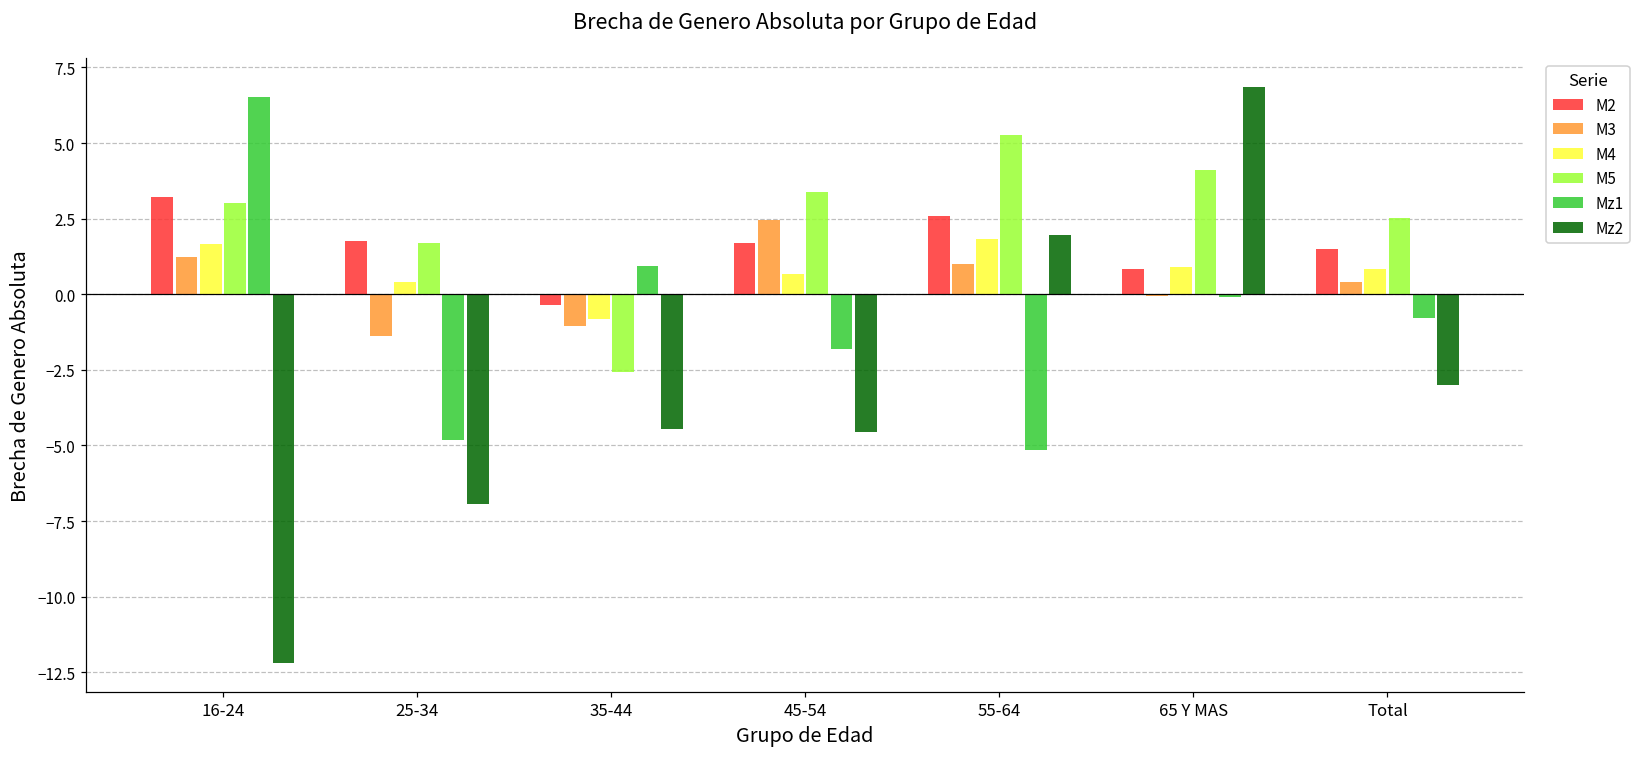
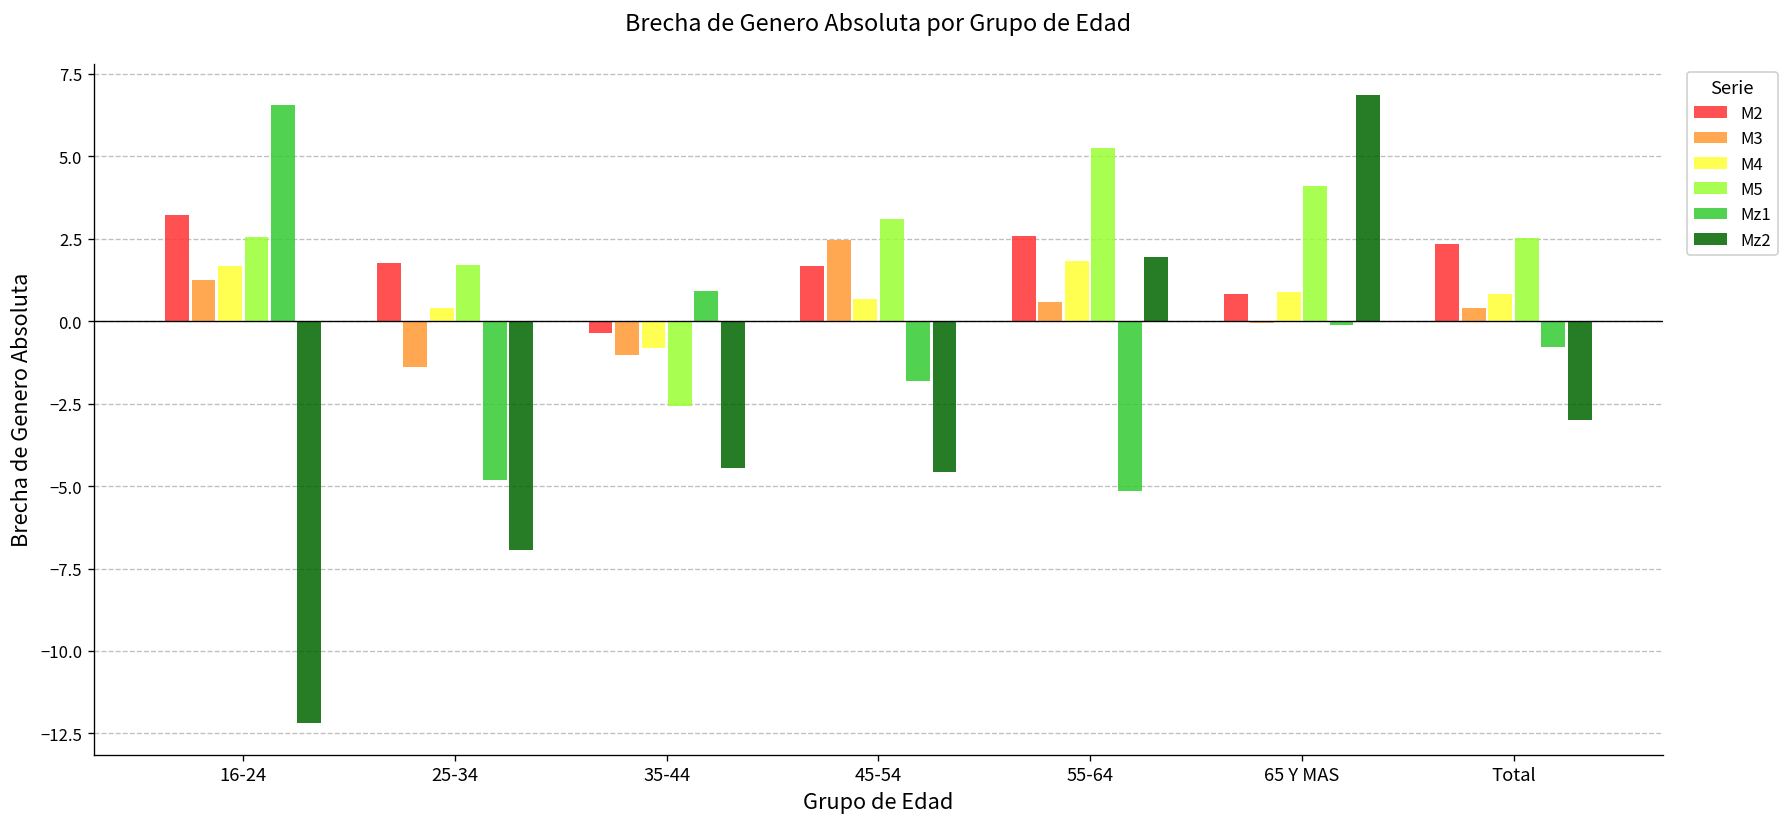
M5, 16-24: 3.0 -> 2.6
M5, 45-54: 3.4 -> 3.1
M3, 55-64: 1.0 -> 0.6
M2, Total: 1.5 -> 2.3
